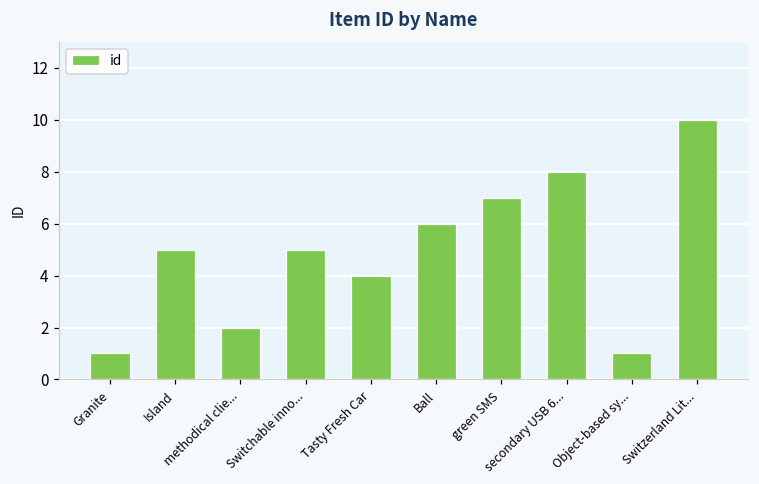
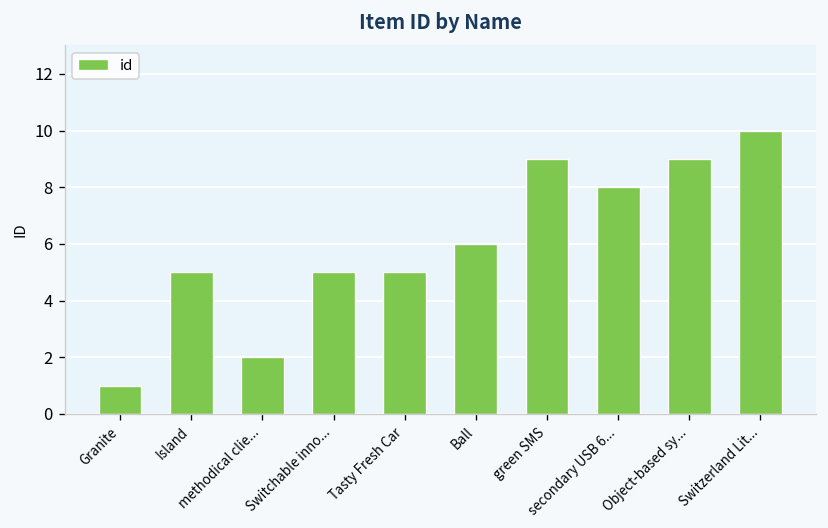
Tasty Fresh Car: 4 -> 5
green SMS: 7 -> 9
Object-based sy...: 1 -> 9
